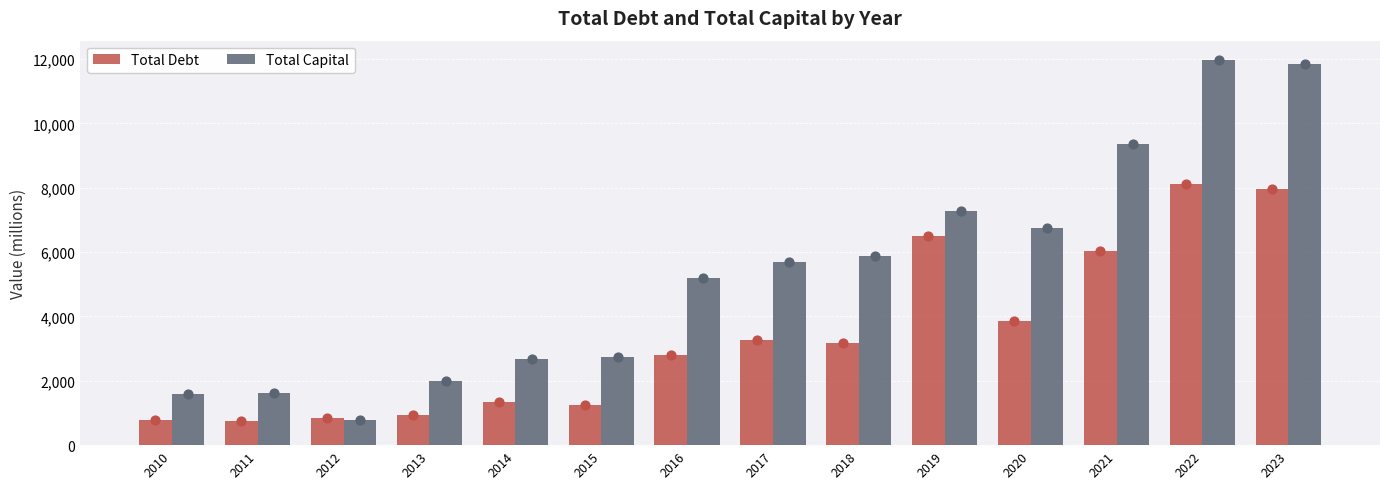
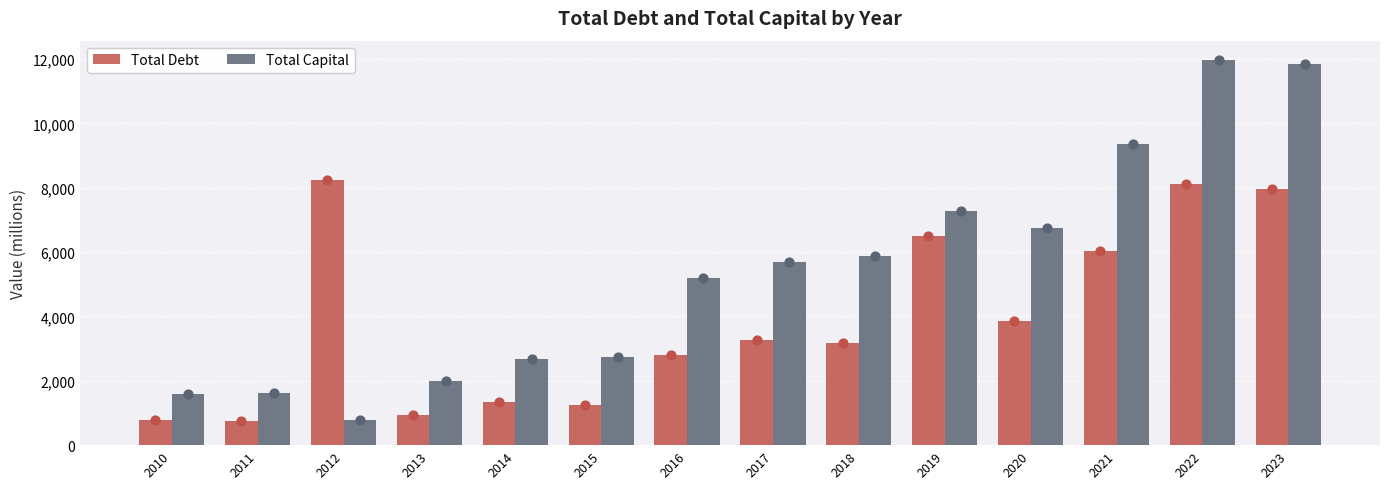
Total Debt, 2012: 800 -> 8,200
